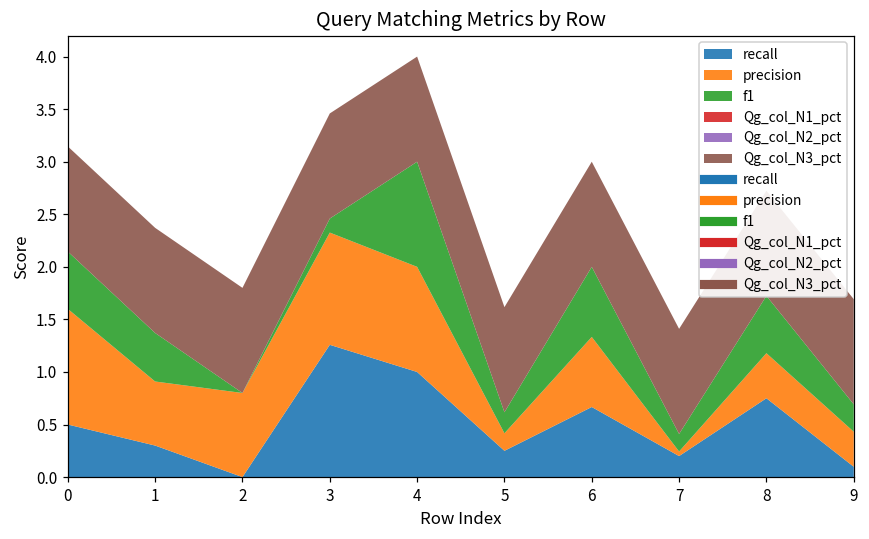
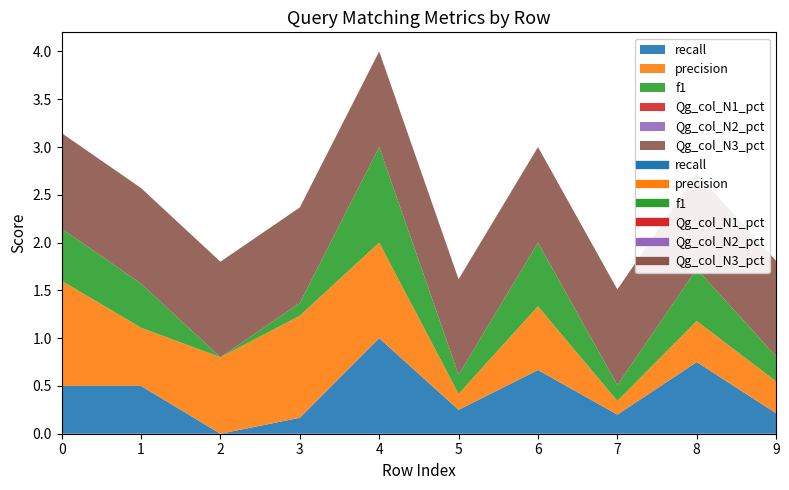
recall, 1: 0.3 -> 0.5
recall, 3: 1.3 -> 0.2
precision, 7: 0.0 -> 0.1
recall, 9: 0.1 -> 0.2
